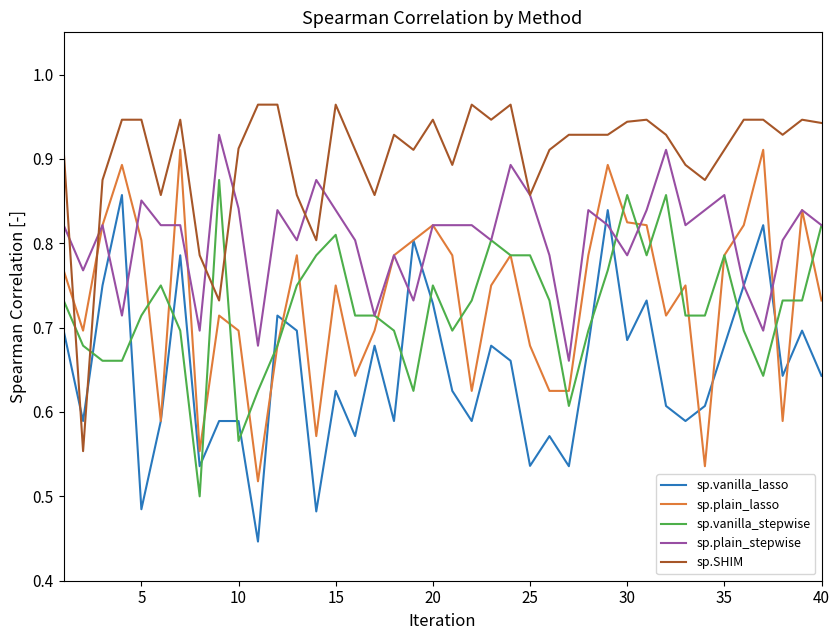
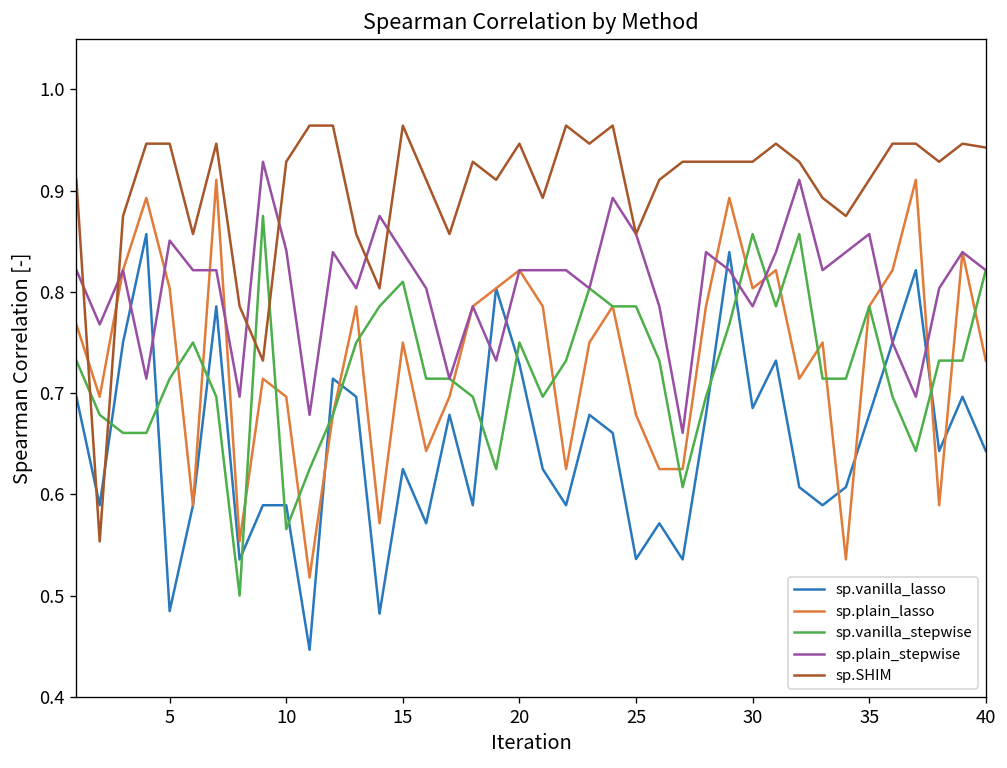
sp.SHIM, 10: 0.91 -> 0.93
sp.plain_lasso, 30: 0.82 -> 0.80
sp.SHIM, 30: 0.94 -> 0.93
